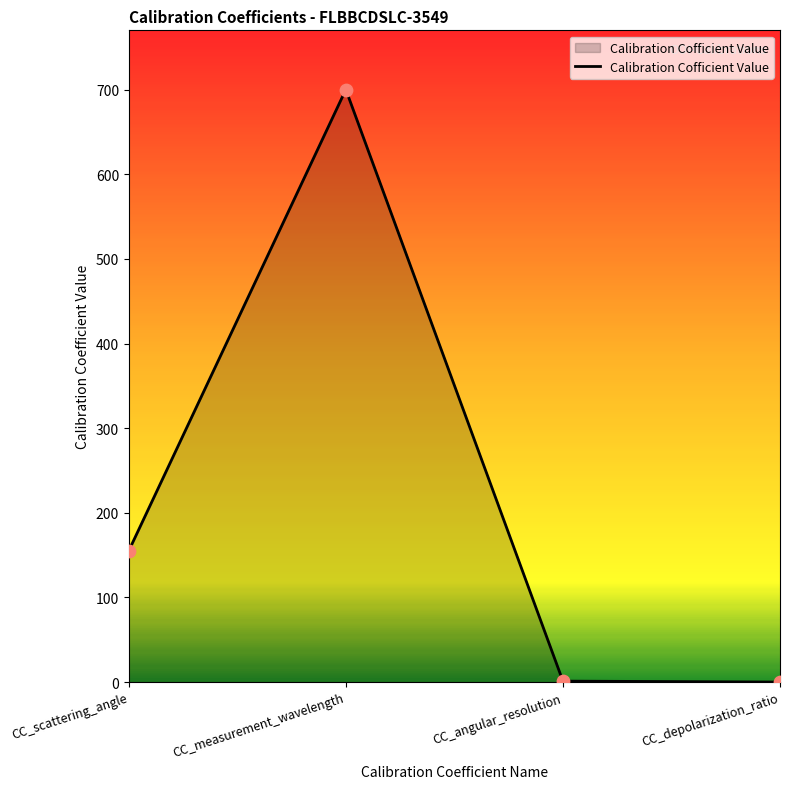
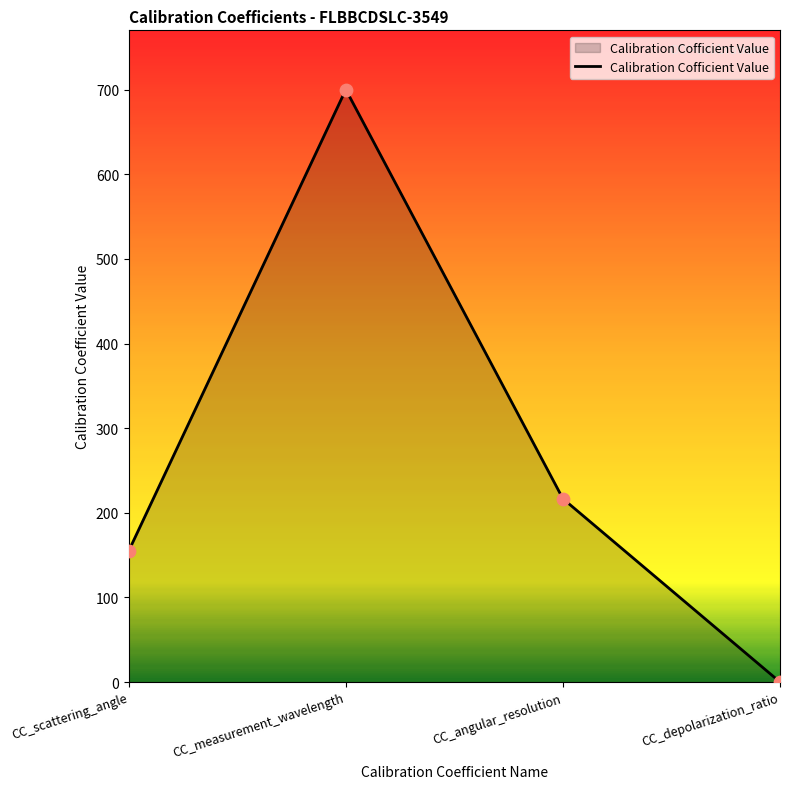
CC_angular_resolution: 0 -> 220
